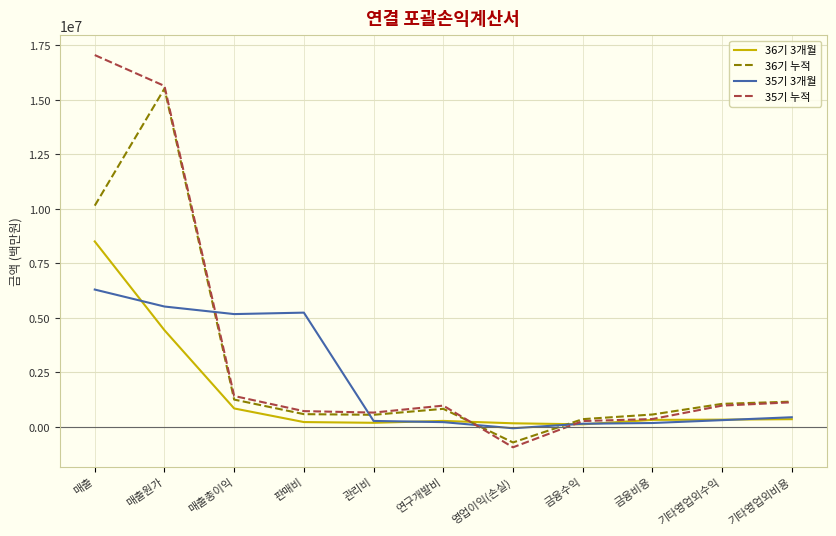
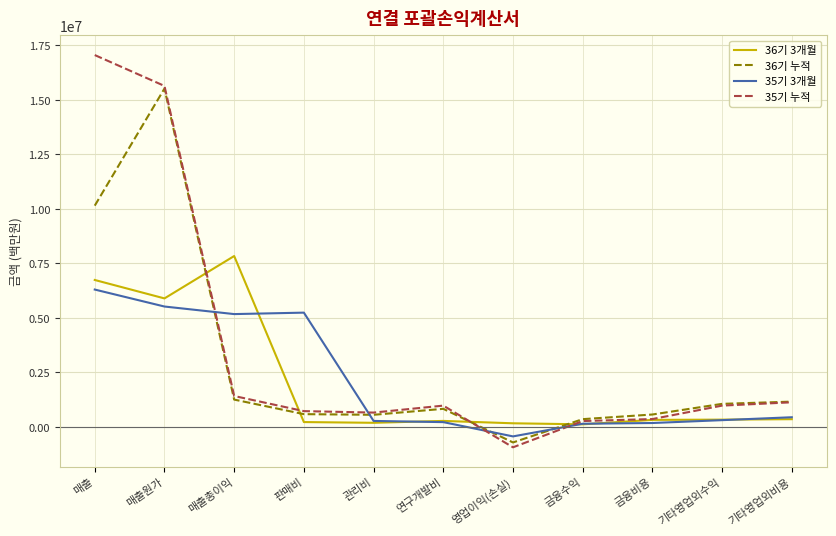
36기 3개월, 매출: 8500000 -> 6700000
36기 3개월, 매출원가: 4400000 -> 5900000
36기 3개월, 매출총이익: 800000 -> 7800000
35기 3개월, 영업이익(손실): -100000 -> -400000
